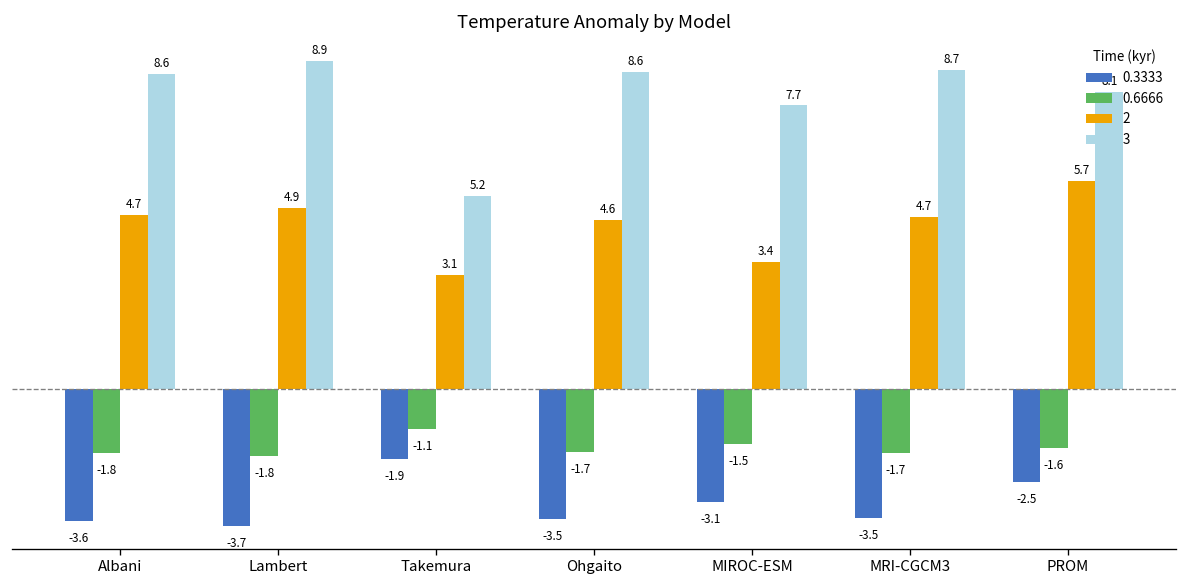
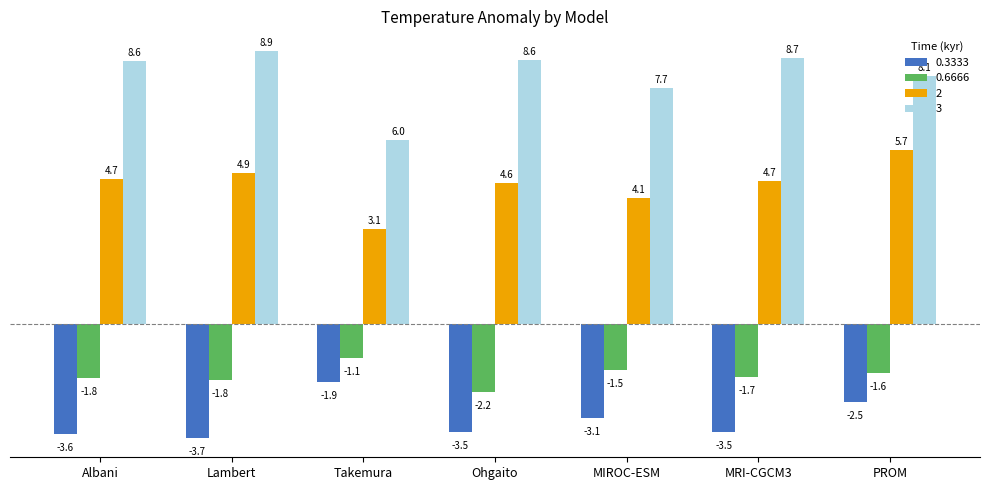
3, Takemura: 5.2 -> 6.0
0.6666, Ohgaito: -1.7 -> -2.2
2, MIROC-ESM: 3.4 -> 4.1
